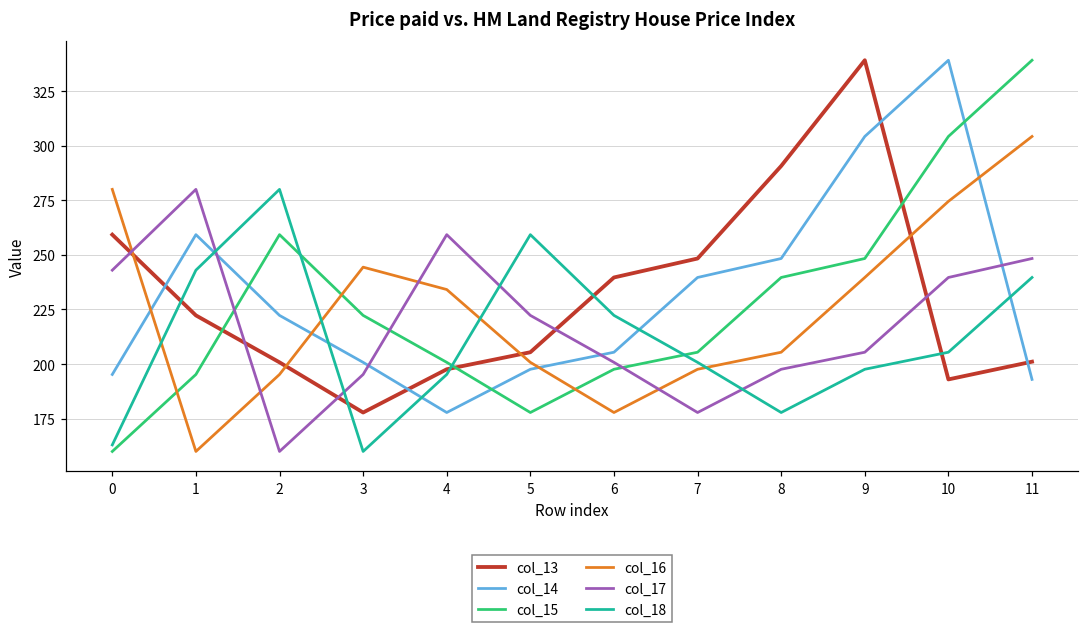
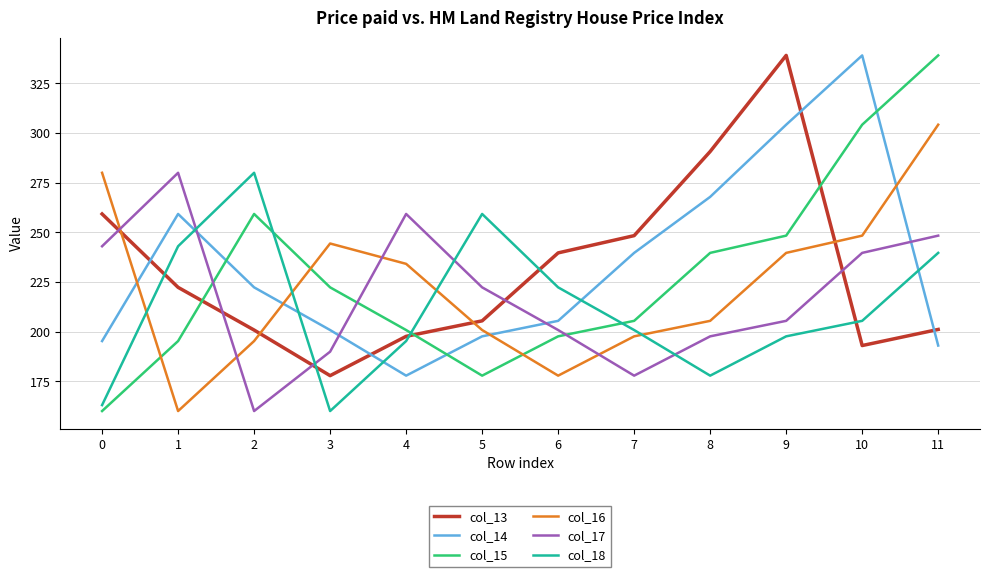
col_17, 3: 195 -> 190
col_14, 8: 248 -> 268
col_16, 10: 275 -> 248
